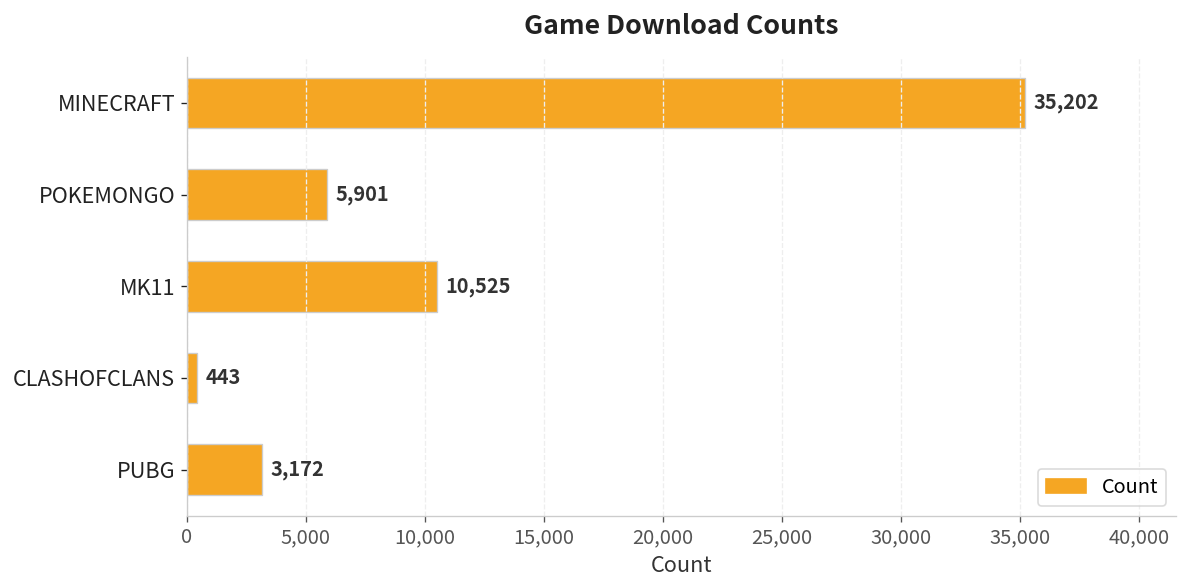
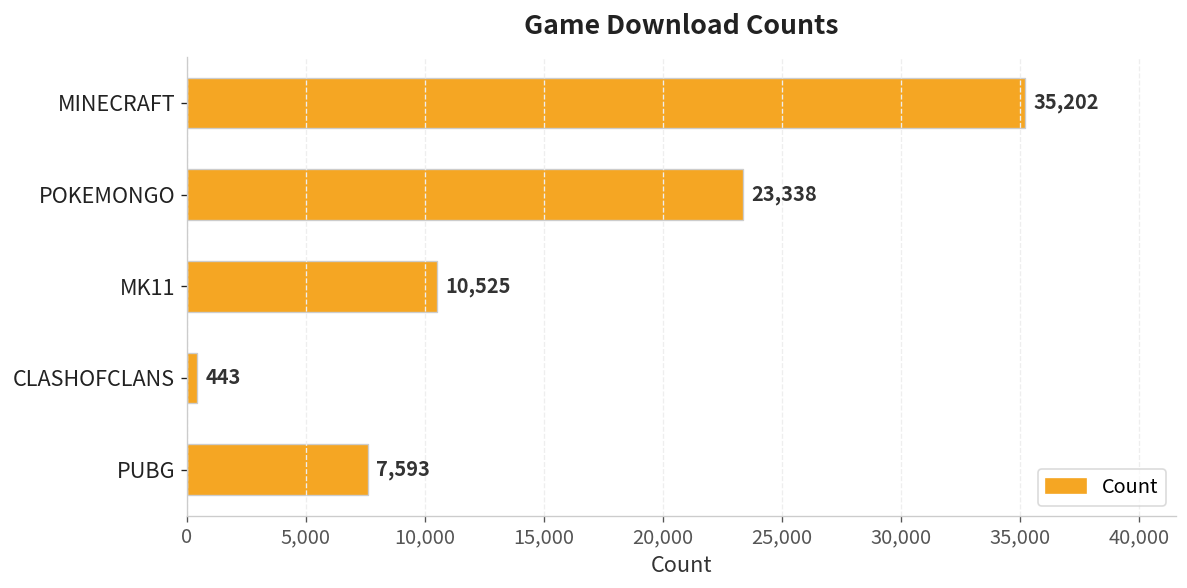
POKEMONGO: 5,901 -> 23,338
PUBG: 3,172 -> 7,593
